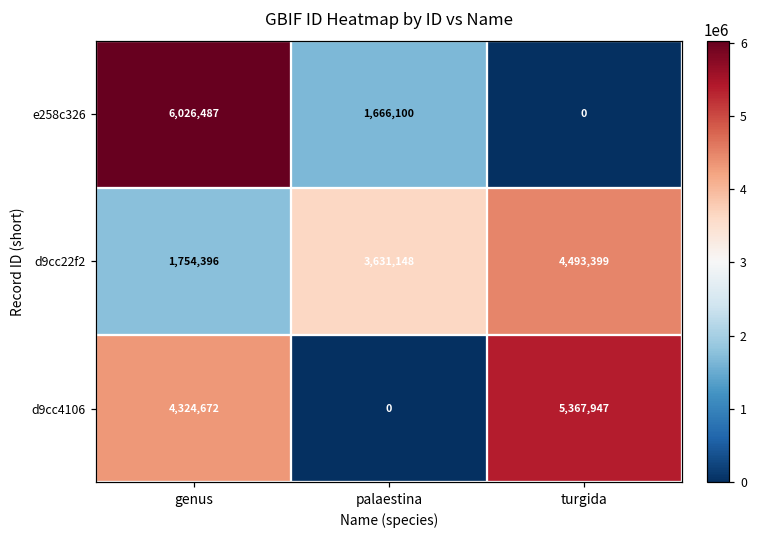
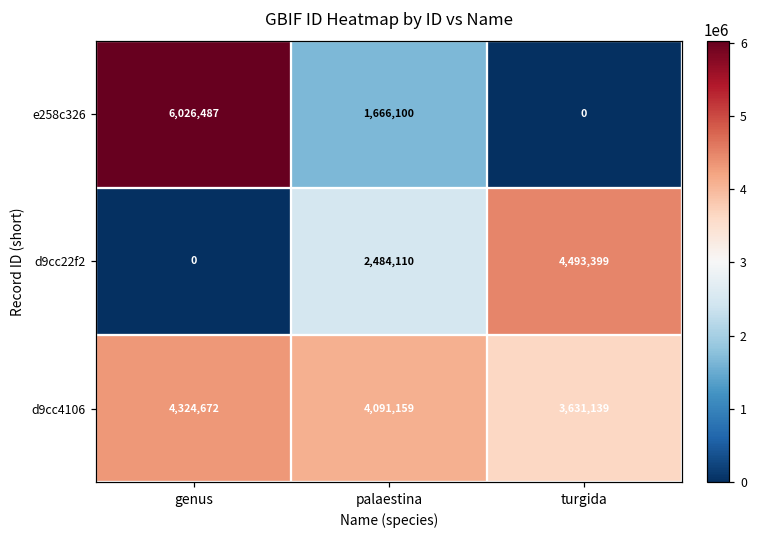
d9cc22f2, genus: 1,754,396 -> 0
d9cc22f2, palaestina: 3,631,148 -> 2,484,110
d9cc4106, palaestina: 0 -> 4,091,159
d9cc4106, turgida: 5,367,947 -> 3,631,139
